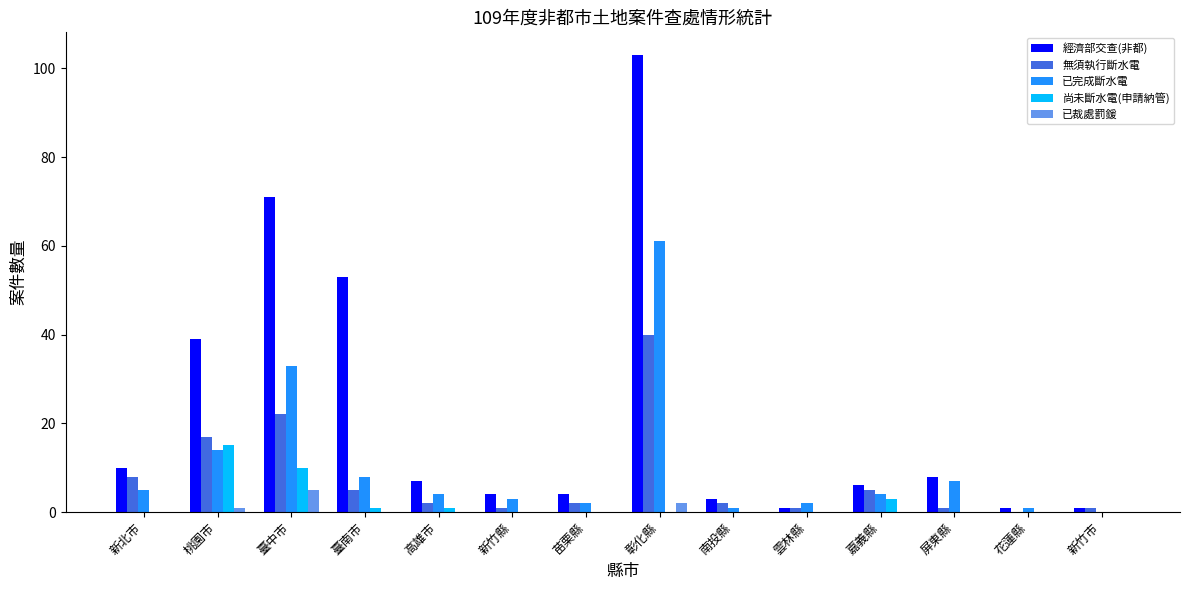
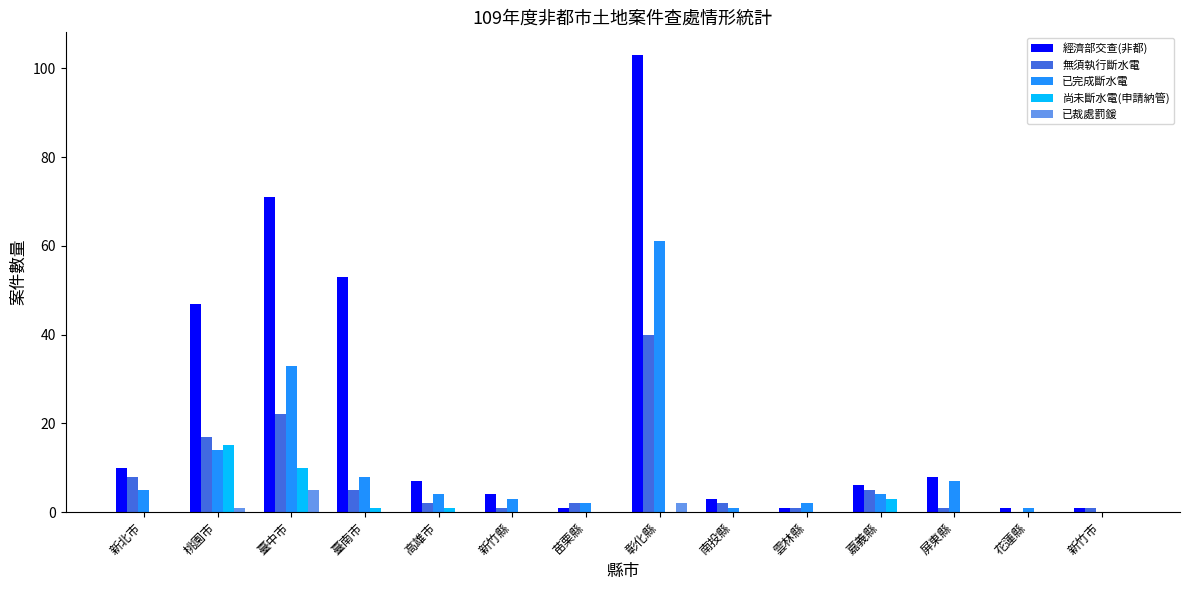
經濟部交查(非都), 桃園市: 39 -> 47
經濟部交查(非都), 苗栗縣: 4 -> 1
